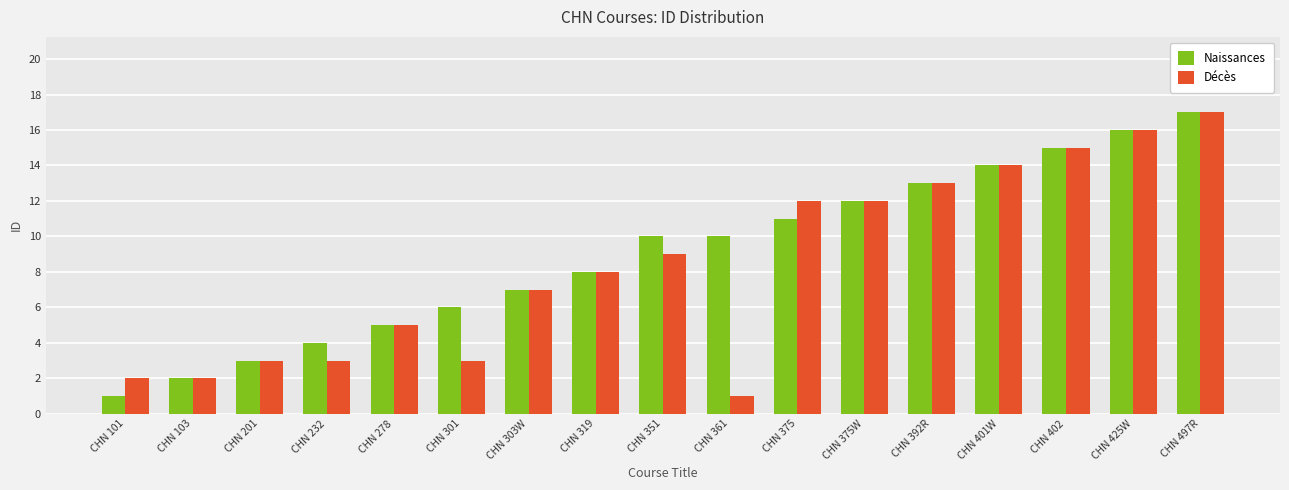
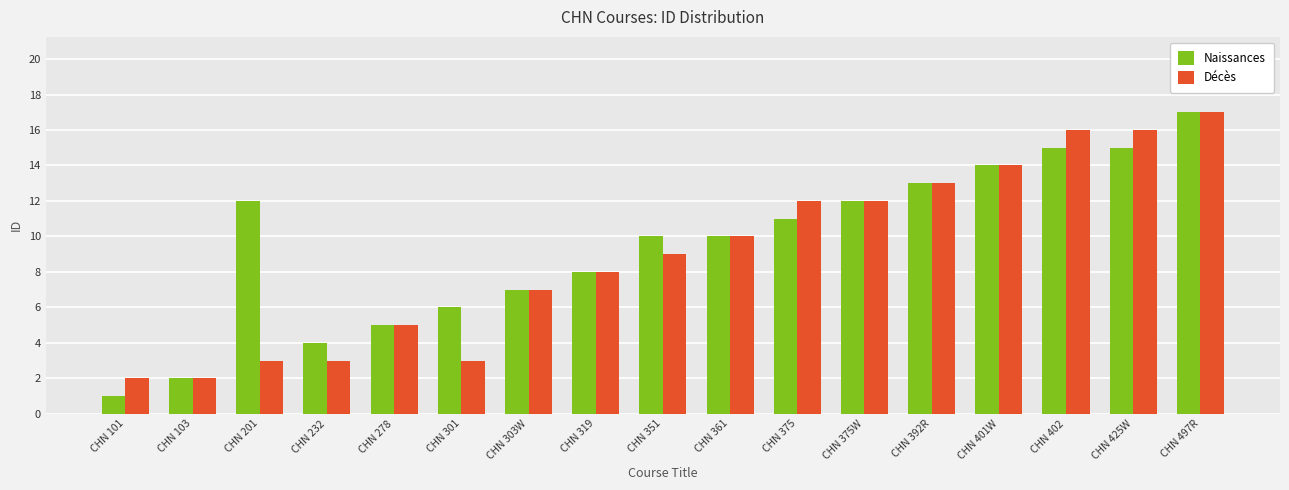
Naissances, CHN 201: 3 -> 12
Décès, CHN 361: 1 -> 10
Décès, CHN 402: 15 -> 16
Naissances, CHN 425W: 16 -> 15
